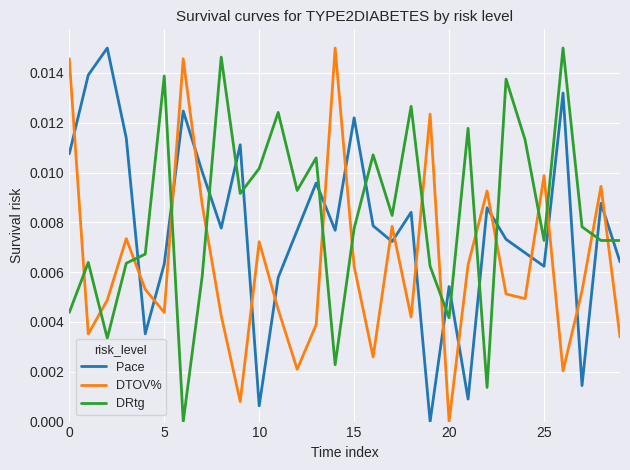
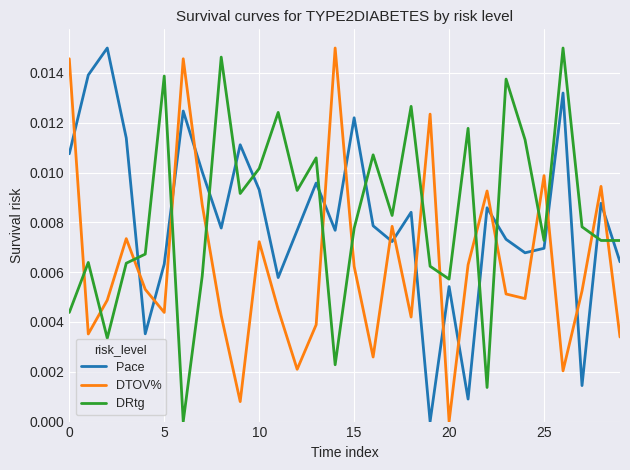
Pace, 10: 0.0006 -> 0.0093
DRtg, 20: 0.0042 -> 0.0057
Pace, 25: 0.0062 -> 0.0070
